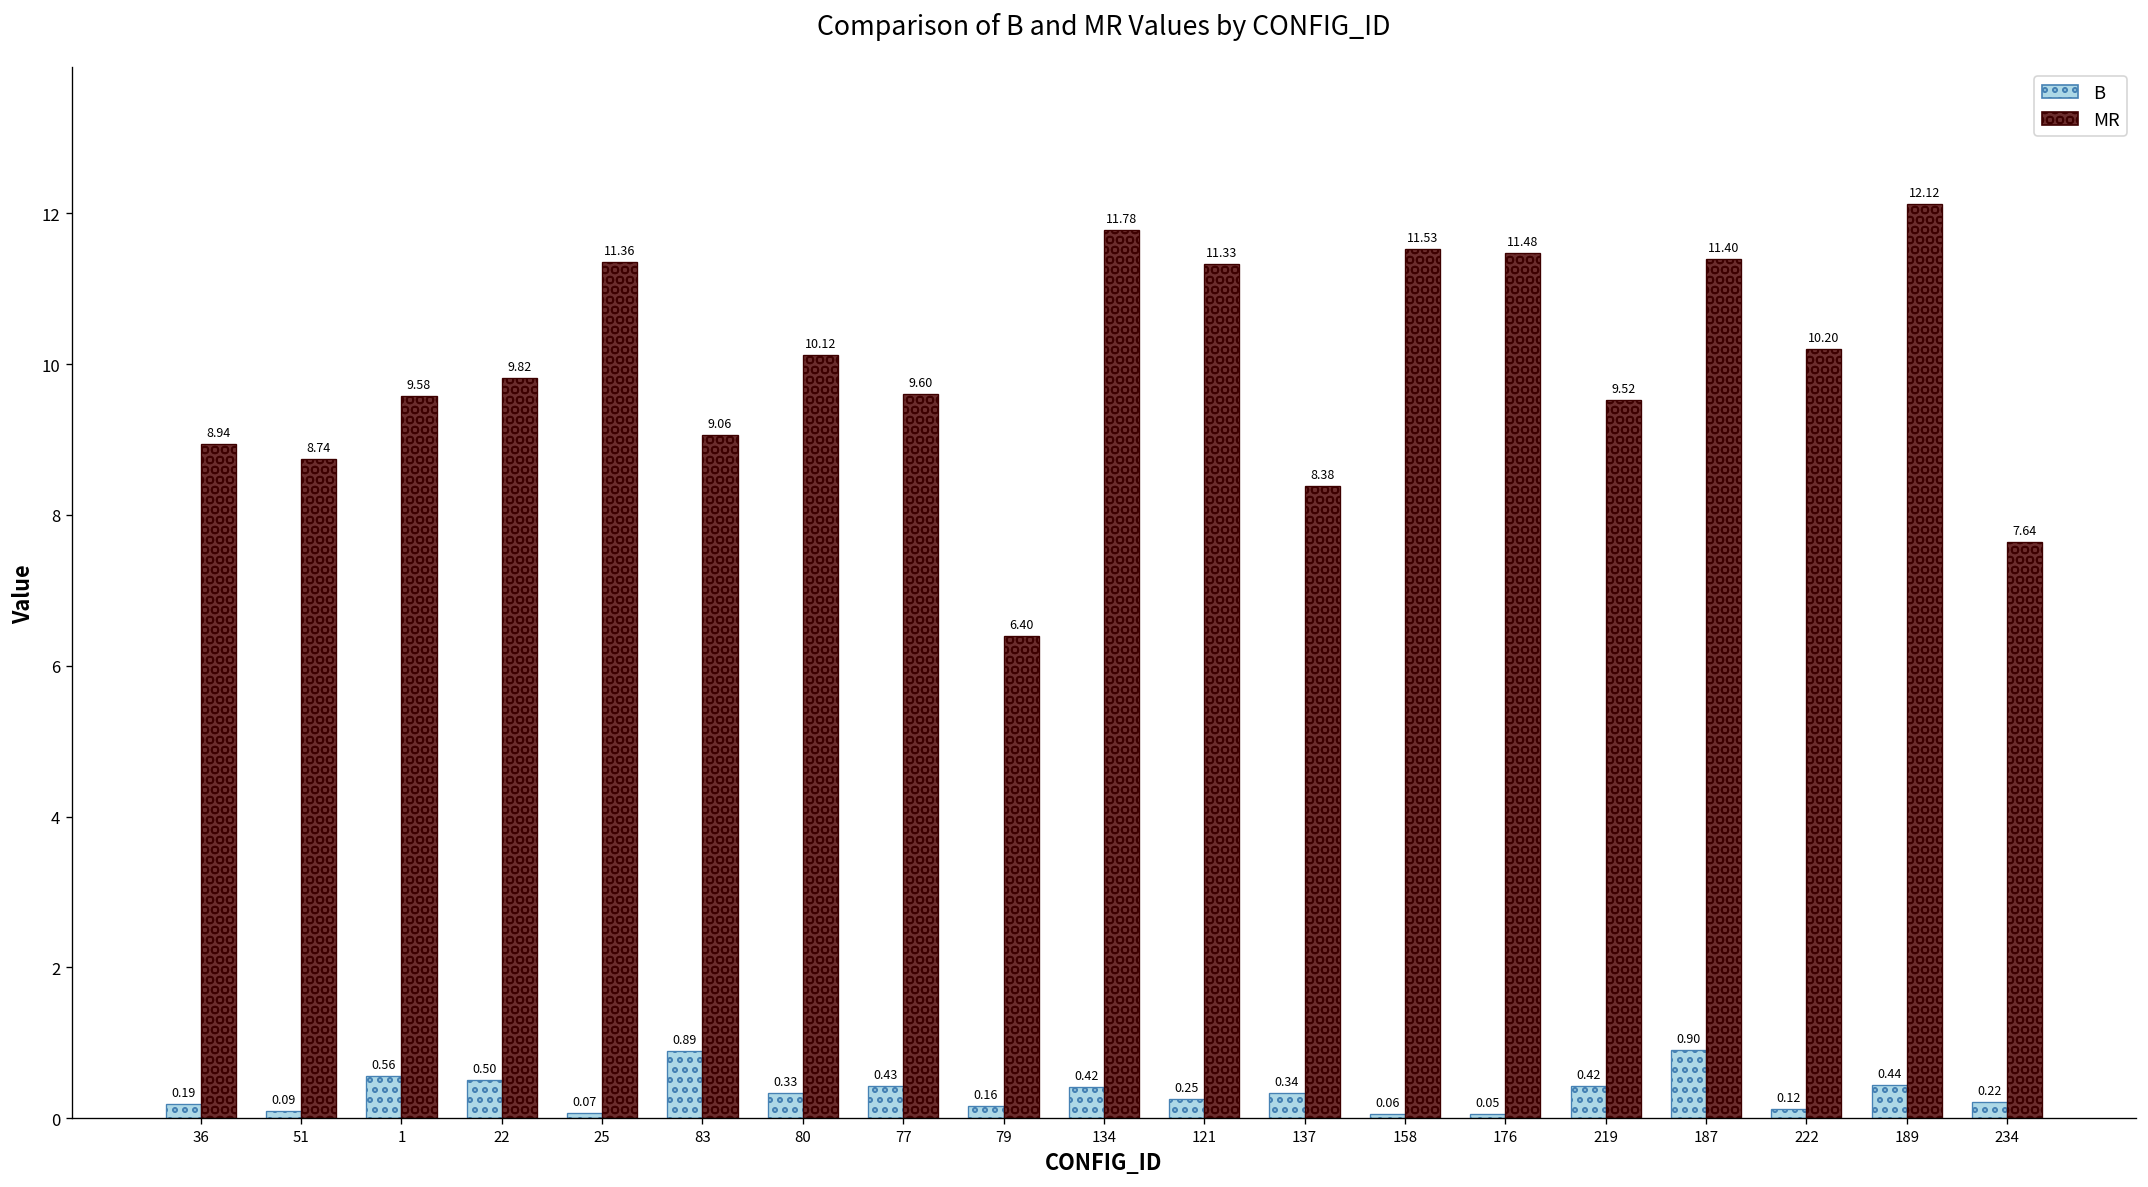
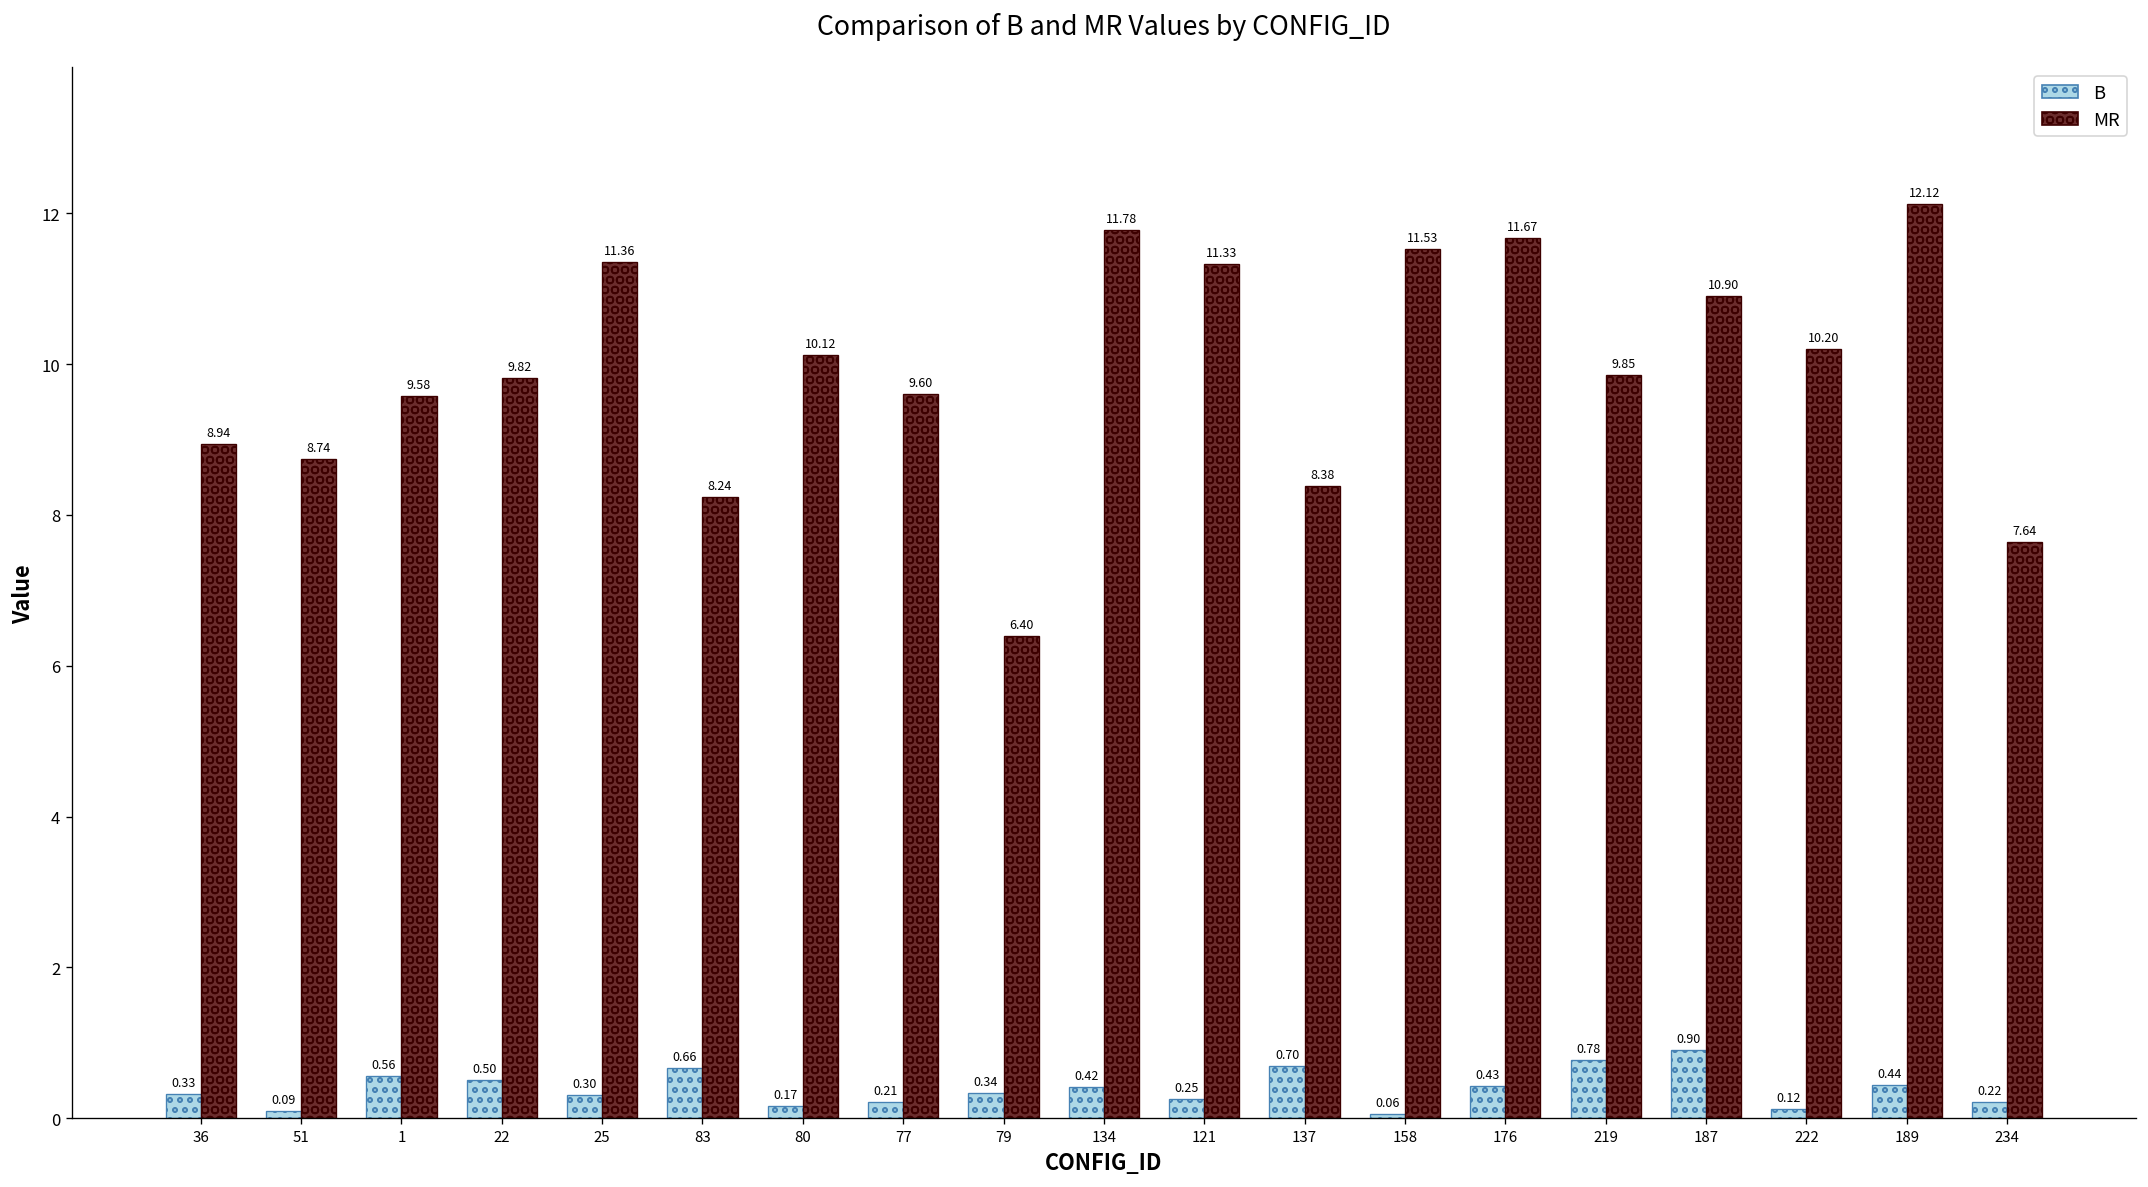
B, 36: 0.19 -> 0.33
B, 25: 0.07 -> 0.30
B, 83: 0.89 -> 0.66
MR, 83: 9.06 -> 8.24
B, 80: 0.33 -> 0.17
B, 77: 0.43 -> 0.21
B, 79: 0.16 -> 0.34
B, 137: 0.34 -> 0.70
B, 176: 0.05 -> 0.43
MR, 176: 11.48 -> 11.67
B, 219: 0.42 -> 0.78
MR, 219: 9.52 -> 9.85
MR, 187: 11.40 -> 10.90
